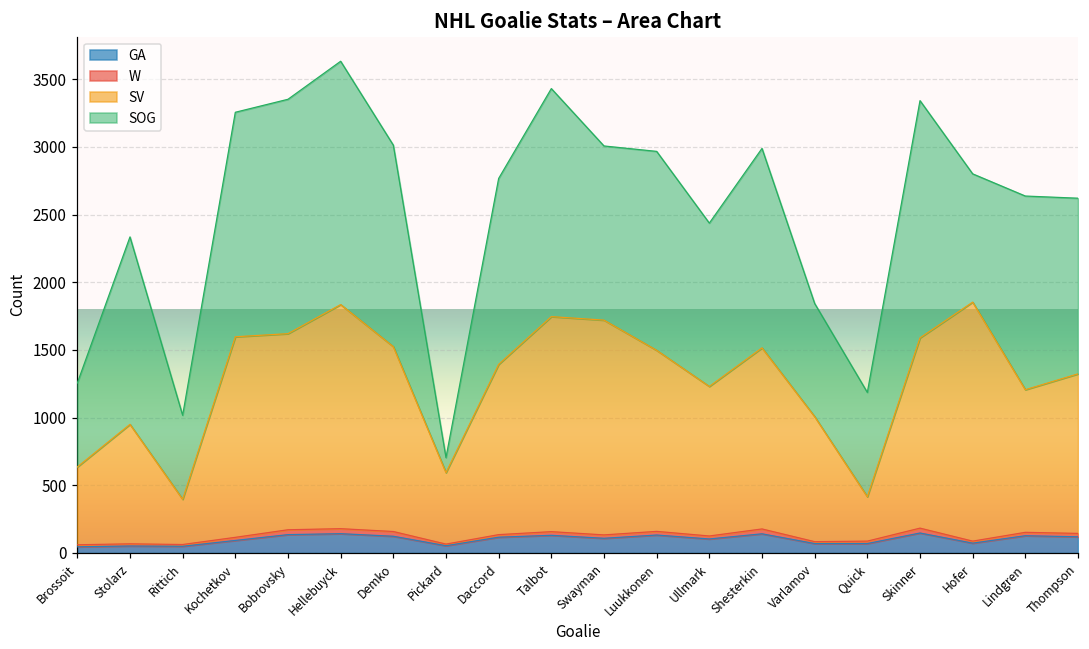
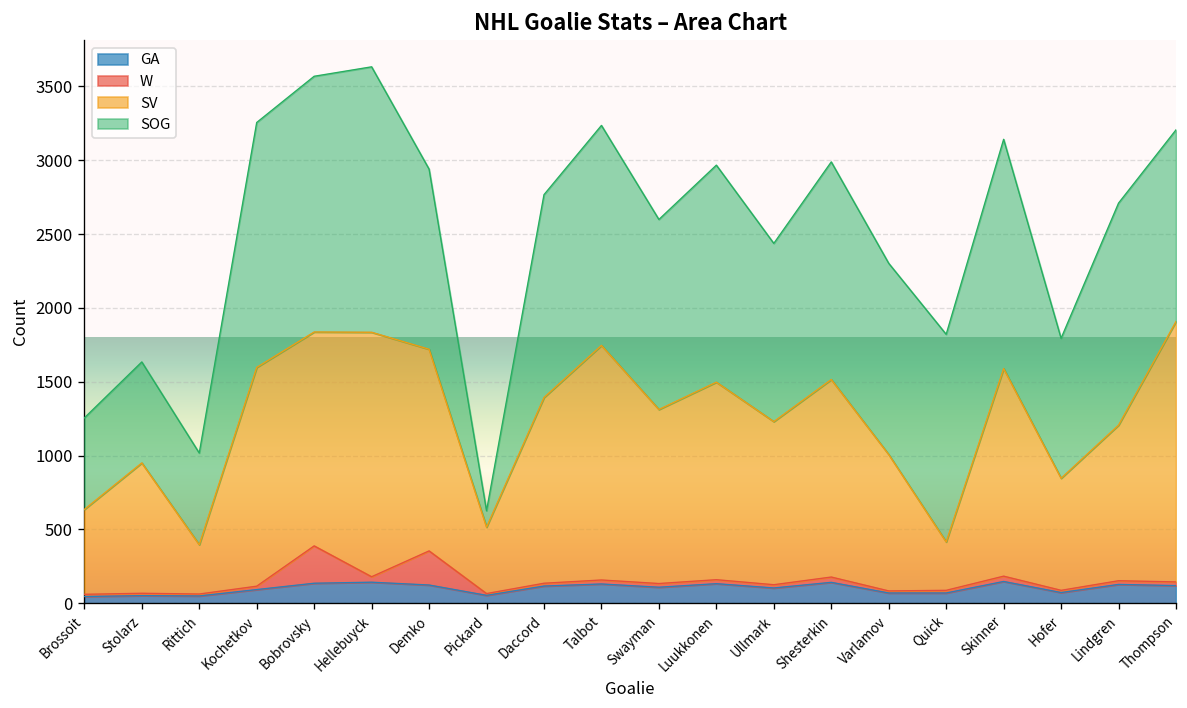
SOG, Stolarz: 1390 -> 680
W, Bobrovsky: 40 -> 250
W, Demko: 40 -> 230
SOG, Demko: 1490 -> 1220
SV, Pickard: 530 -> 450
SOG, Talbot: 1690 -> 1490
SV, Swayman: 1590 -> 1180
SOG, Varlamov: 840 -> 1300
SOG, Quick: 770 -> 1410
SOG, Skinner: 1750 -> 1550
SV, Hofer: 1770 -> 760
SOG, Lindgren: 1430 -> 1500
SV, Thompson: 1180 -> 1760
